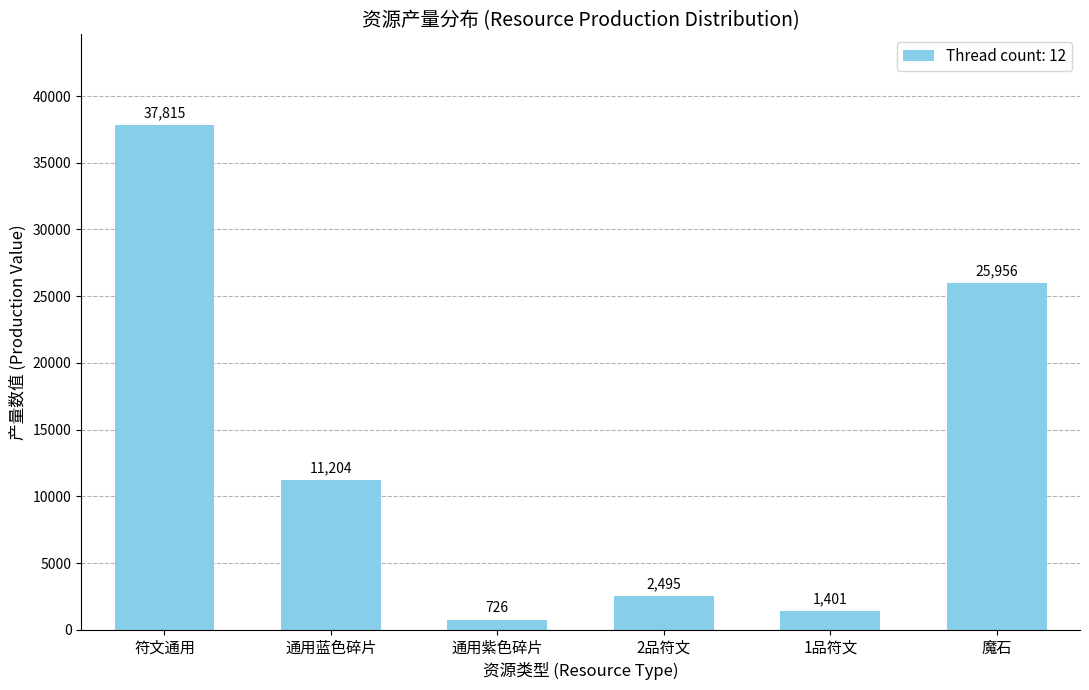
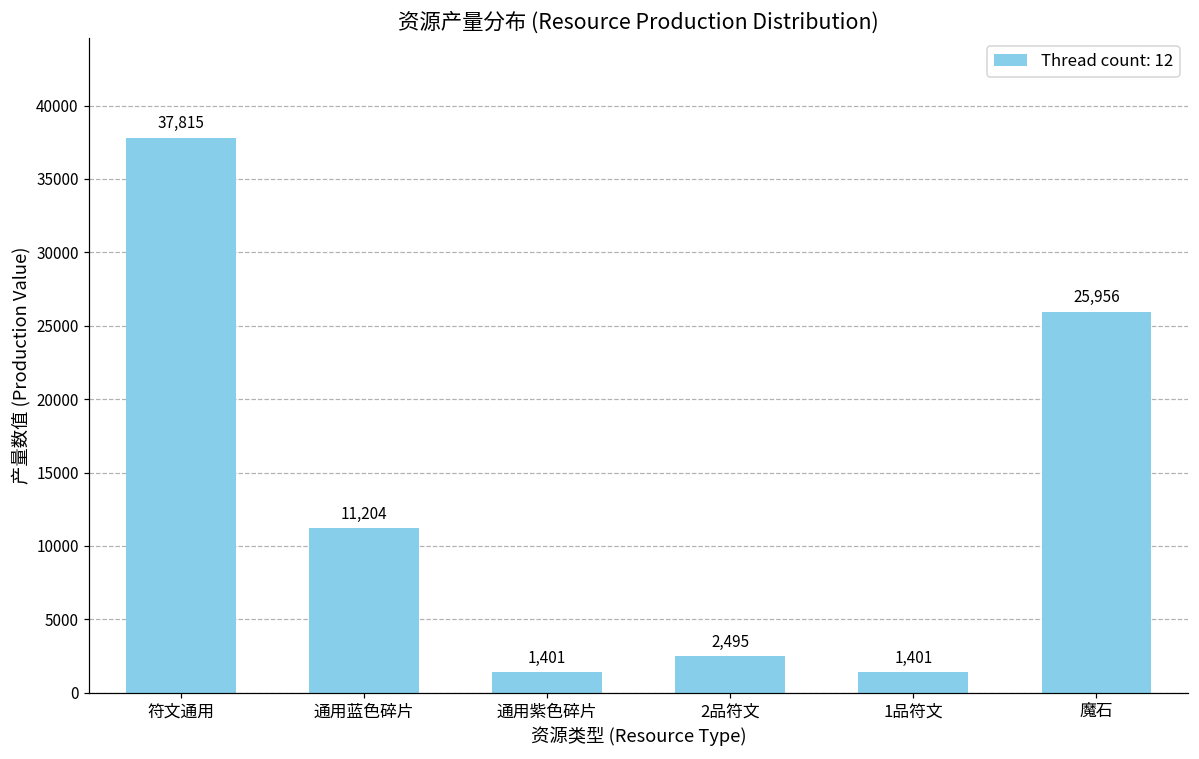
通用紫色碎片: 726 -> 1,401
